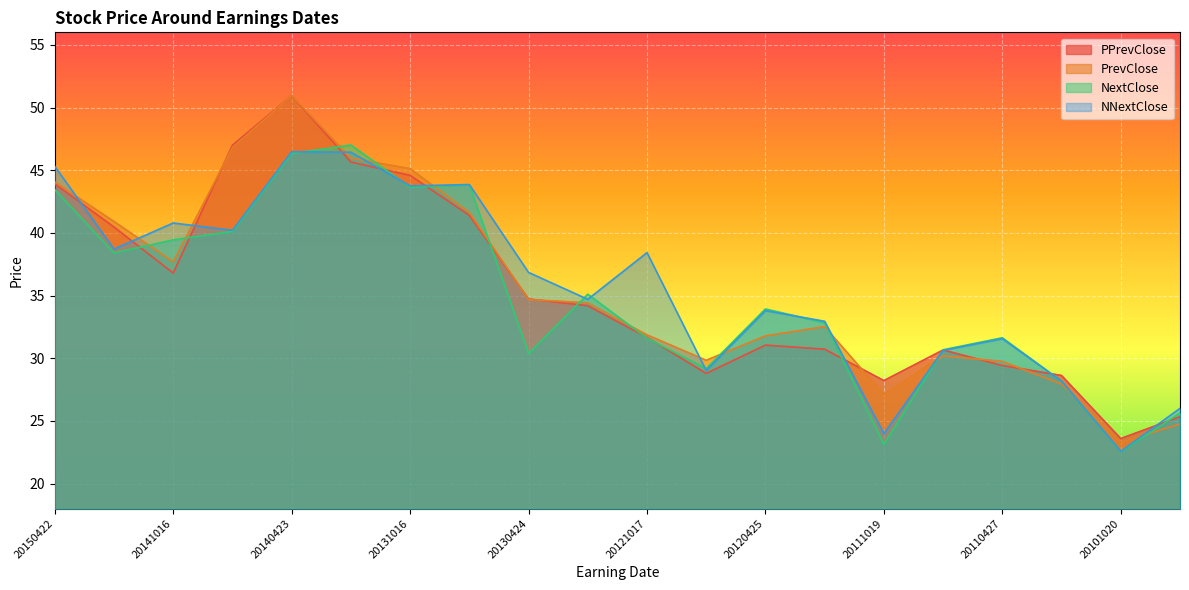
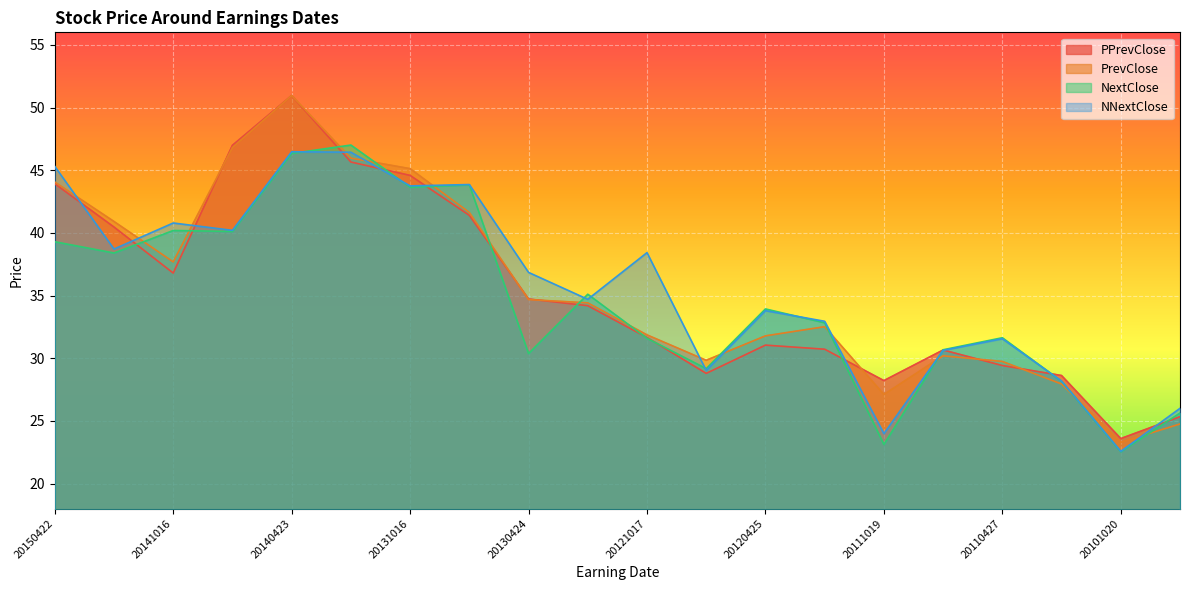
NextClose, 20150422: 43.5 -> 39.3
NextClose, 20141016: 39.4 -> 40.2
